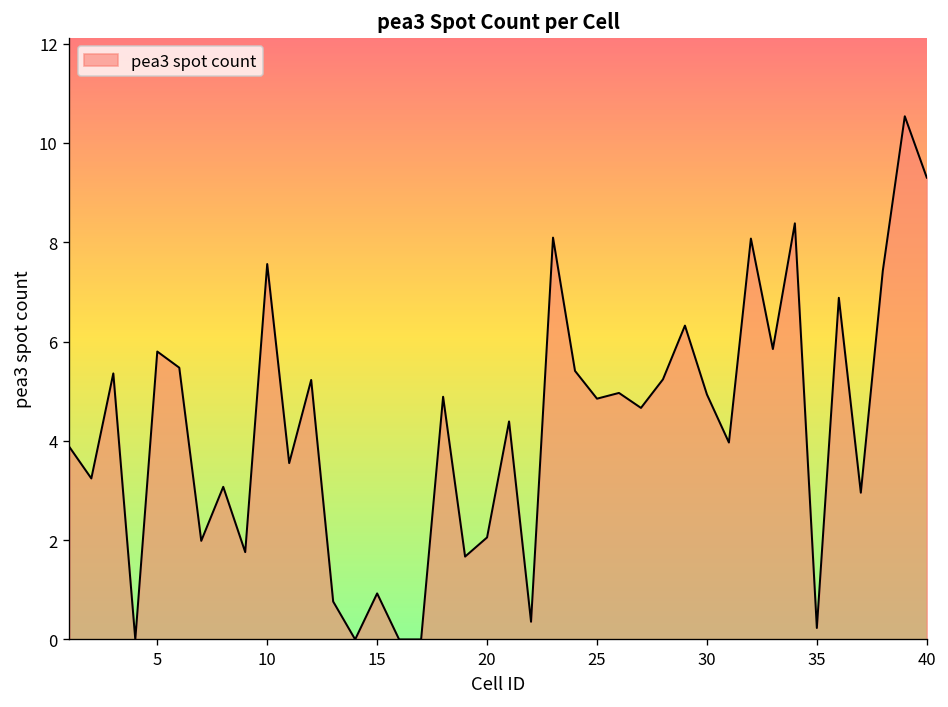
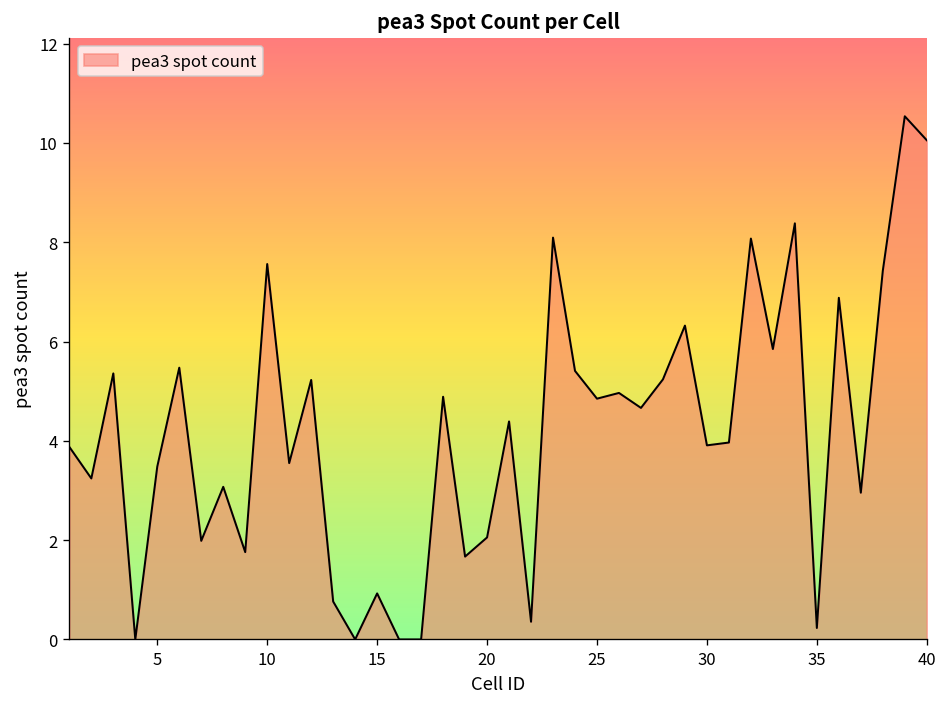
5: 5.8 -> 3.5
30: 4.9 -> 3.9
40: 9.3 -> 10.1
